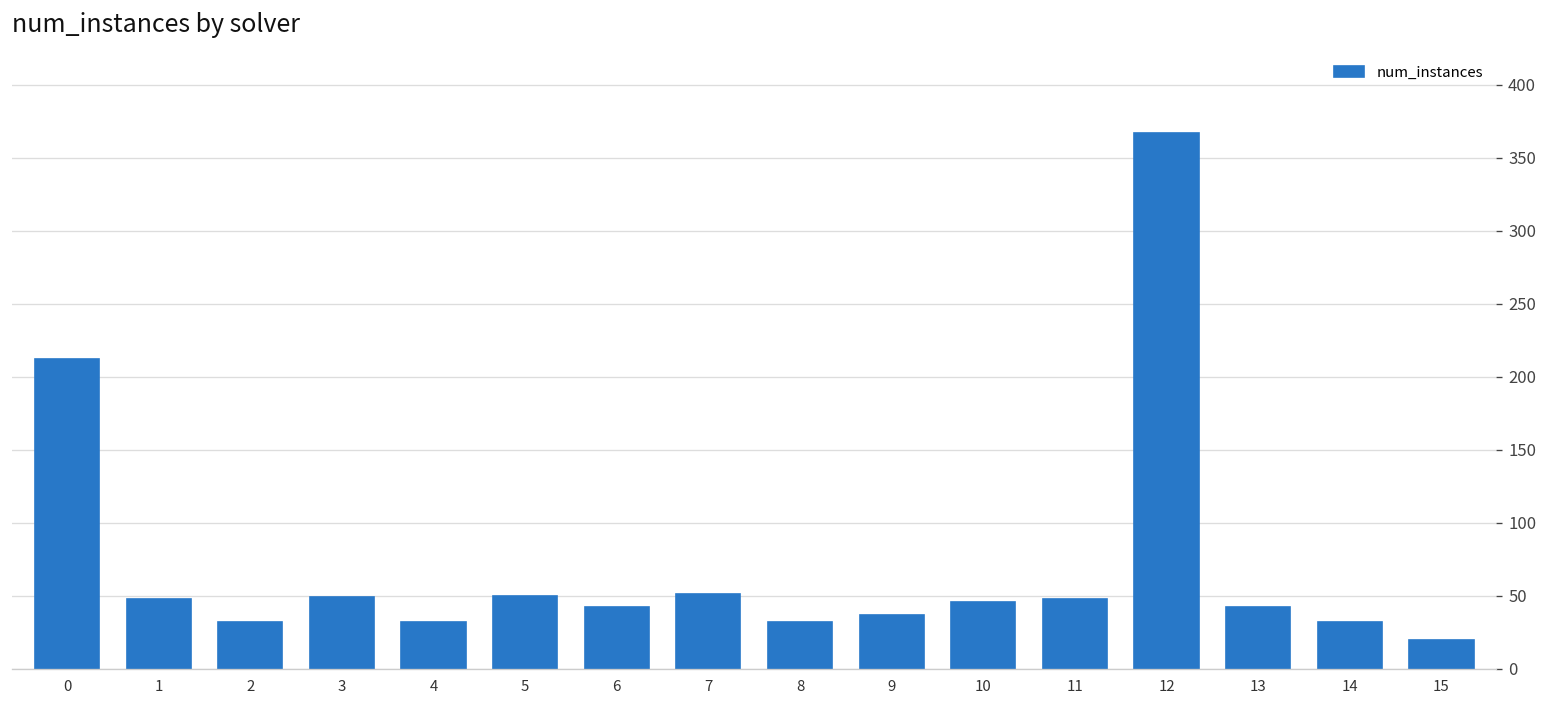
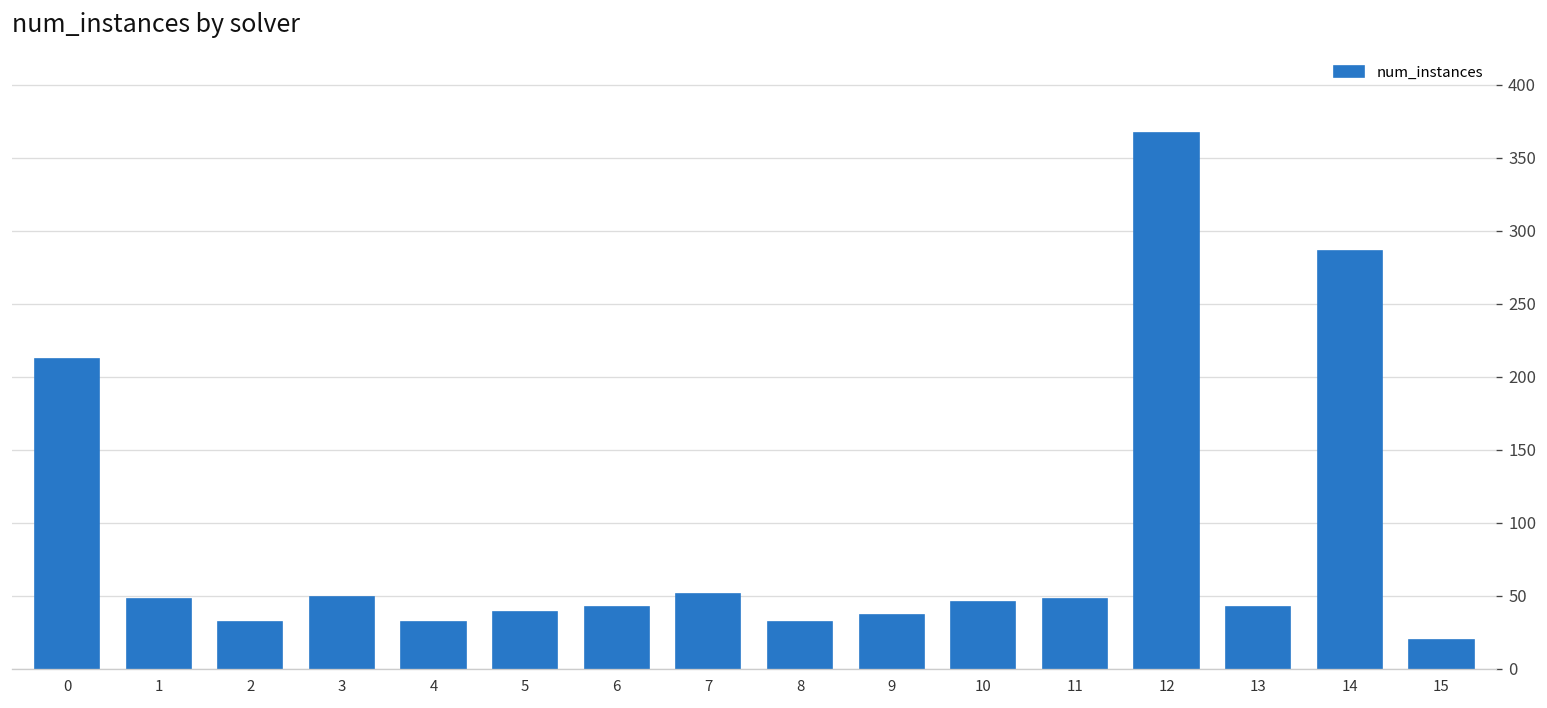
5: 50 -> 39
14: 32 -> 286
